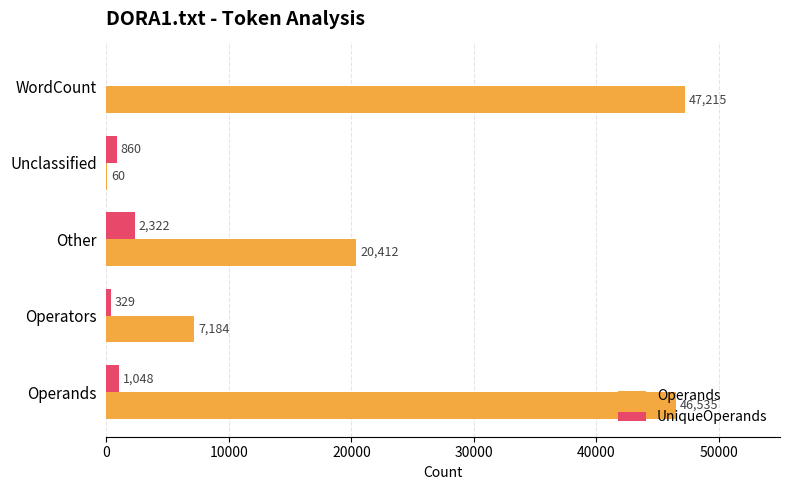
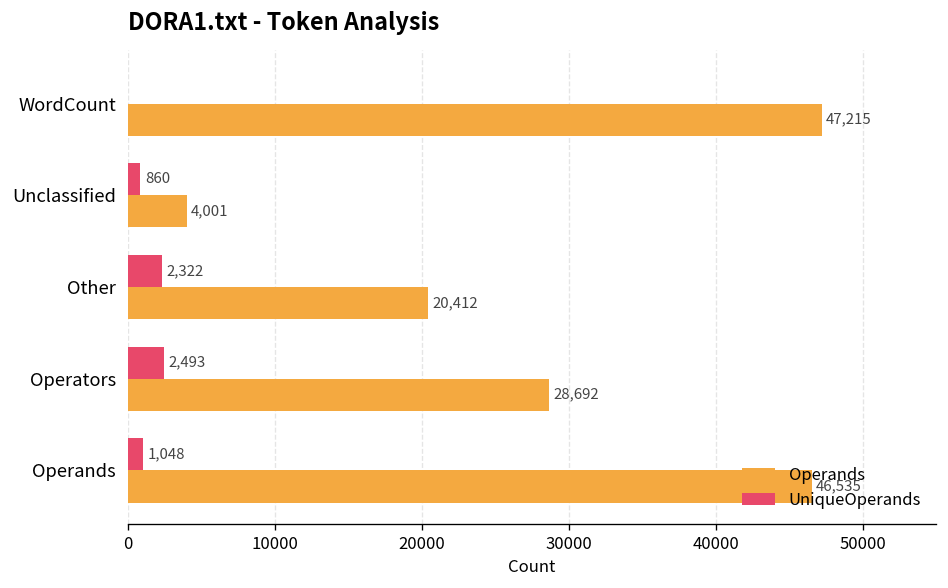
Operands, Unclassified: 60 -> 4,001
UniqueOperands, Operators: 329 -> 2,493
Operands, Operators: 7,184 -> 28,692
